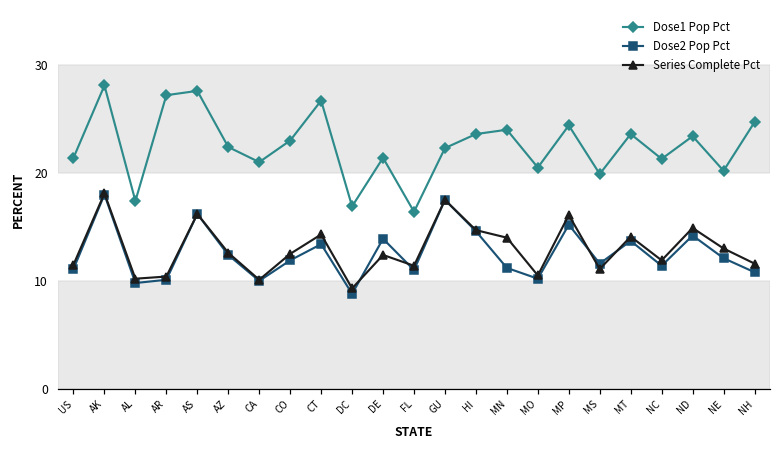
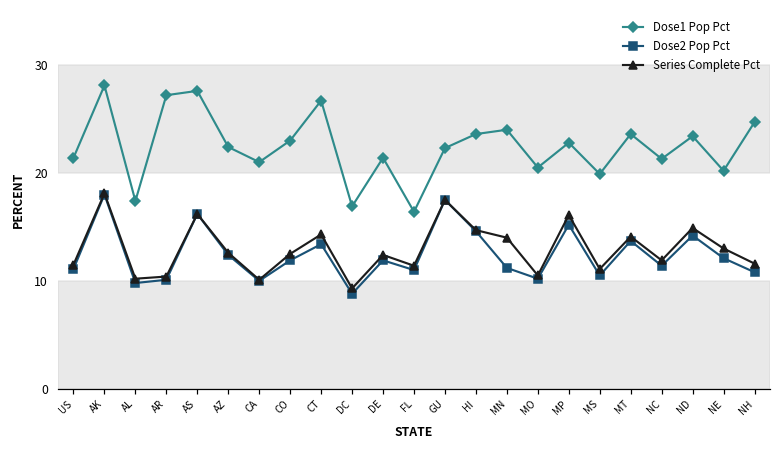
Dose2 Pop Pct, DE: 14 -> 12
Dose1 Pop Pct, MP: 24 -> 23
Dose2 Pop Pct, MS: 12 -> 11
